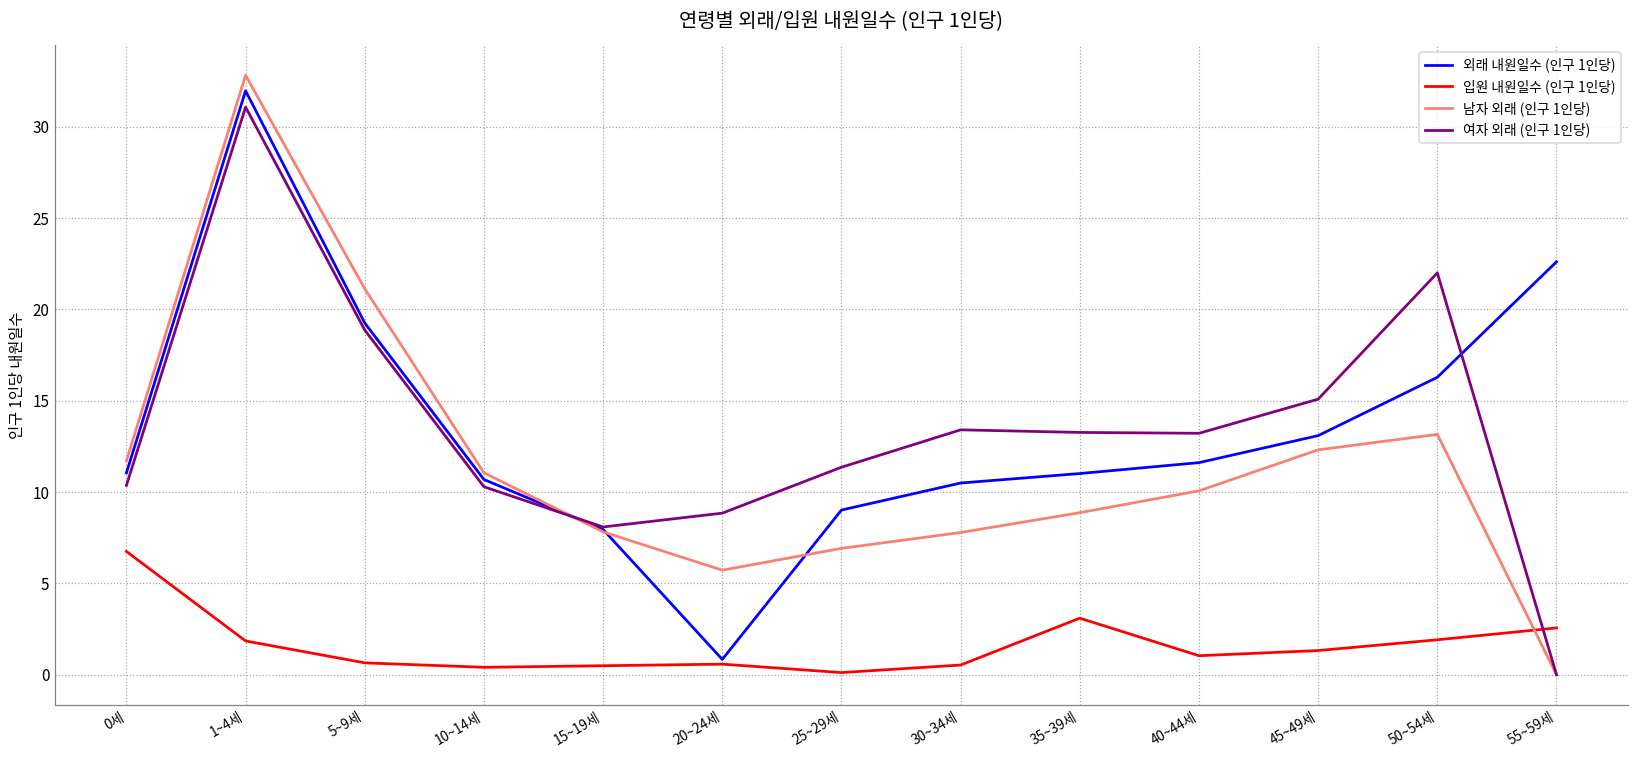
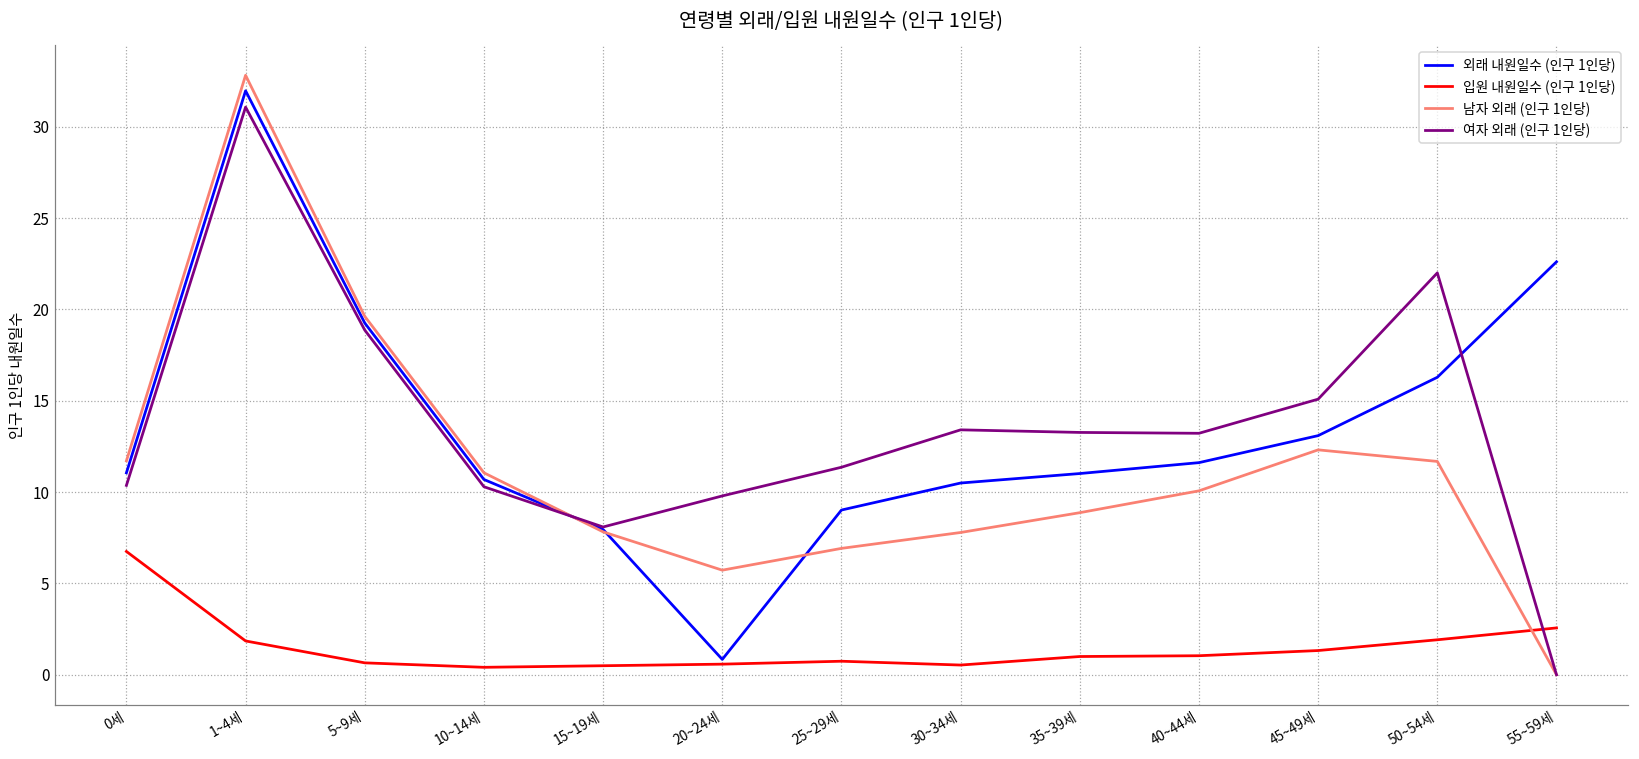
남자 외래 (인구 1인당), 5~9세: 21.1 -> 19.6
여자 외래 (인구 1인당), 20~24세: 8.8 -> 9.8
입원 내원일수 (인구 1인당), 25~29세: 0.1 -> 0.7
입원 내원일수 (인구 1인당), 35~39세: 3.1 -> 1.0
남자 외래 (인구 1인당), 50~54세: 13.2 -> 11.7
